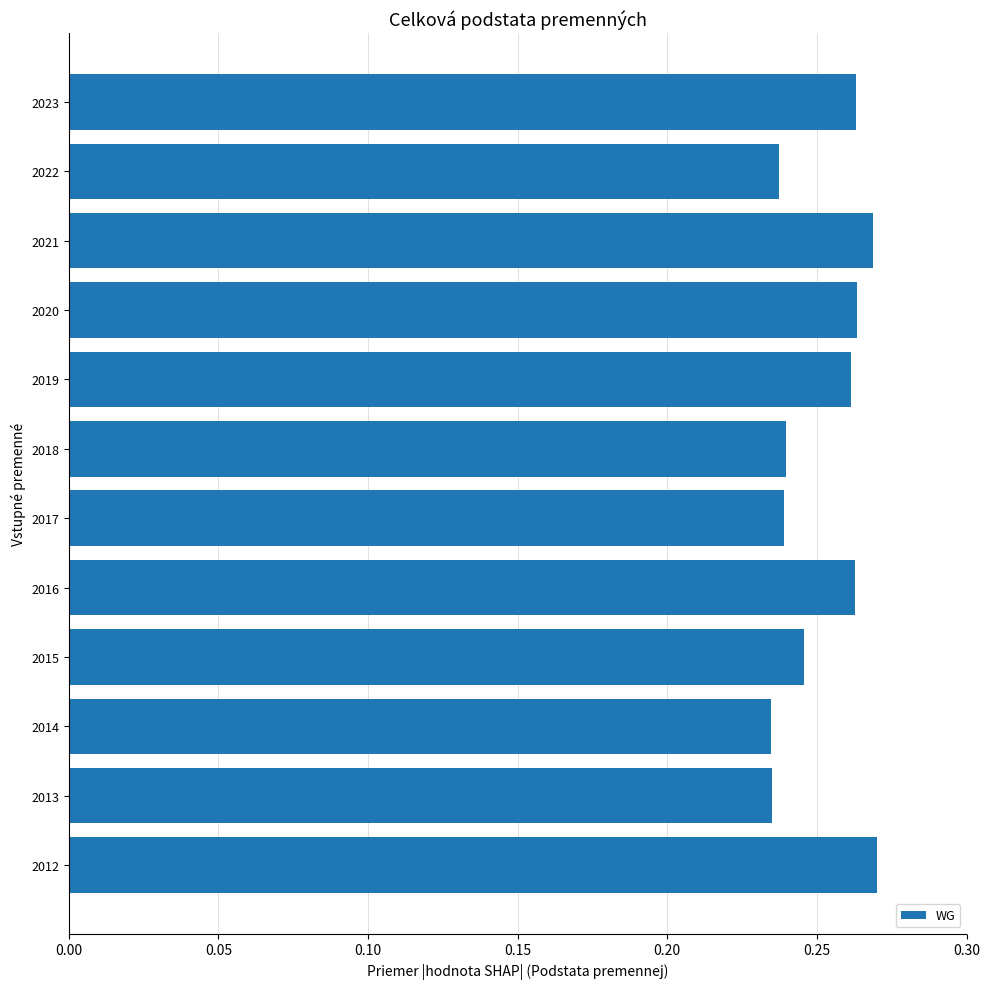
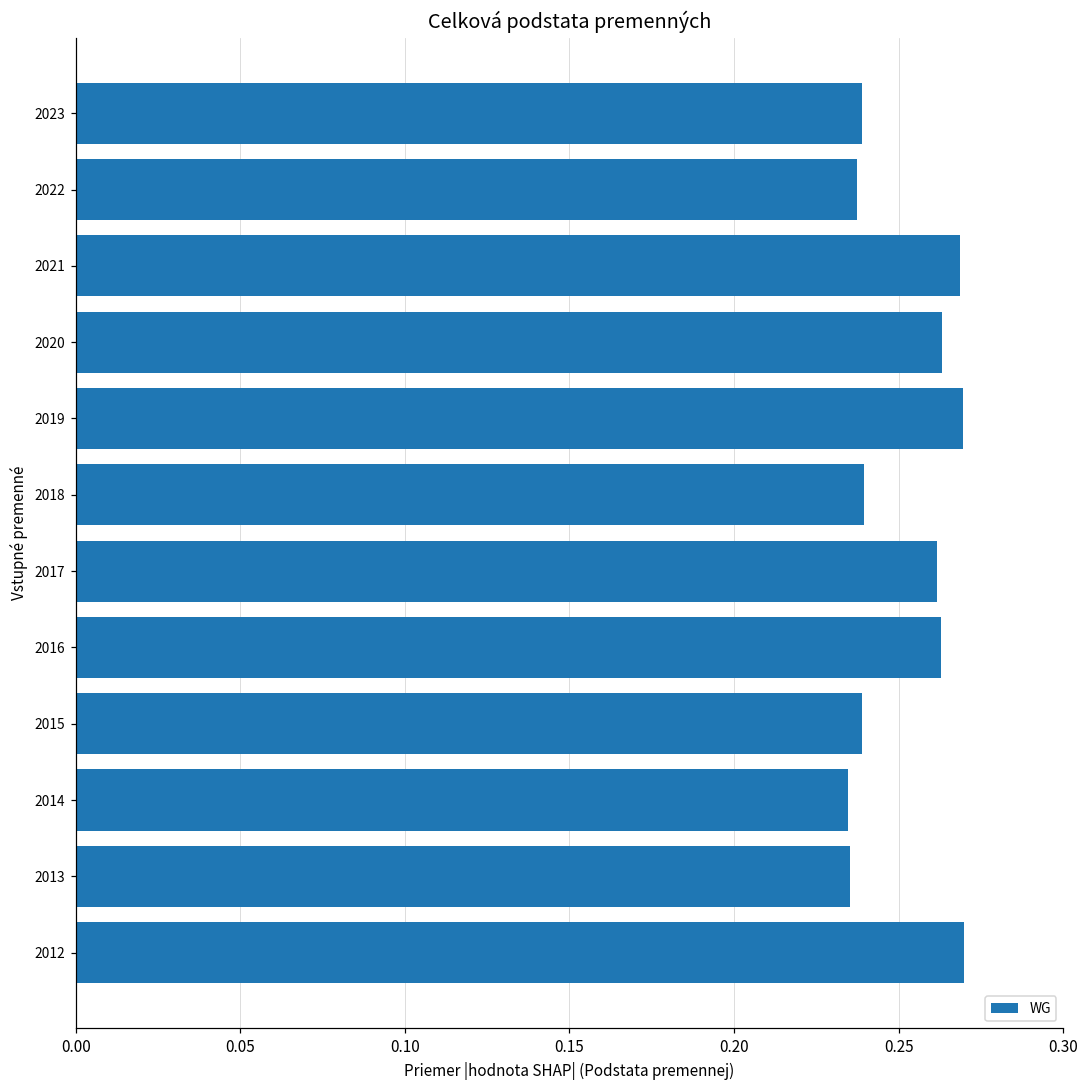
2023: 0.263 -> 0.239
2019: 0.261 -> 0.270
2017: 0.239 -> 0.262
2015: 0.246 -> 0.239
